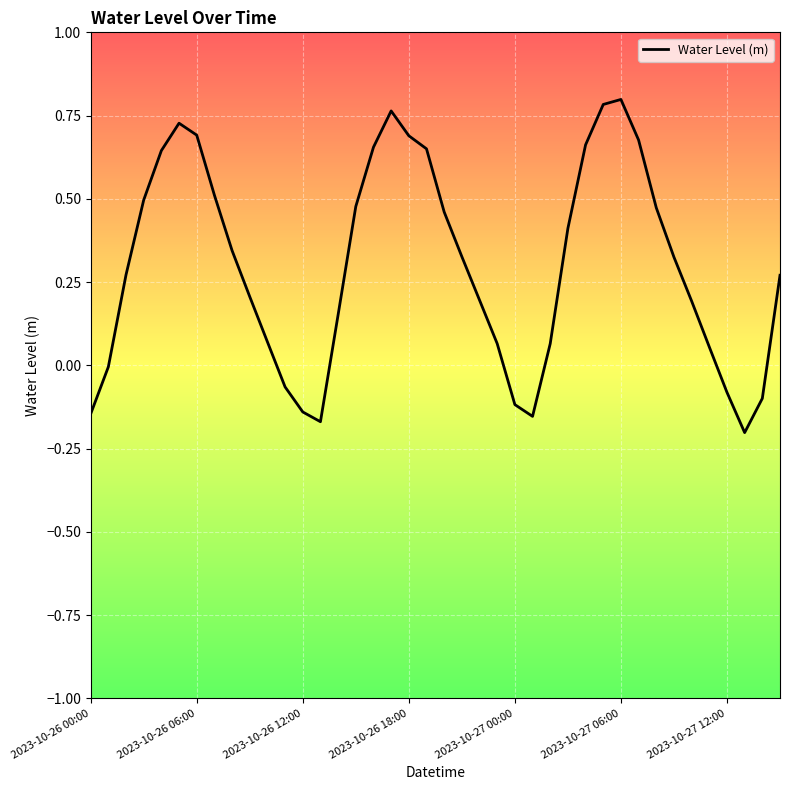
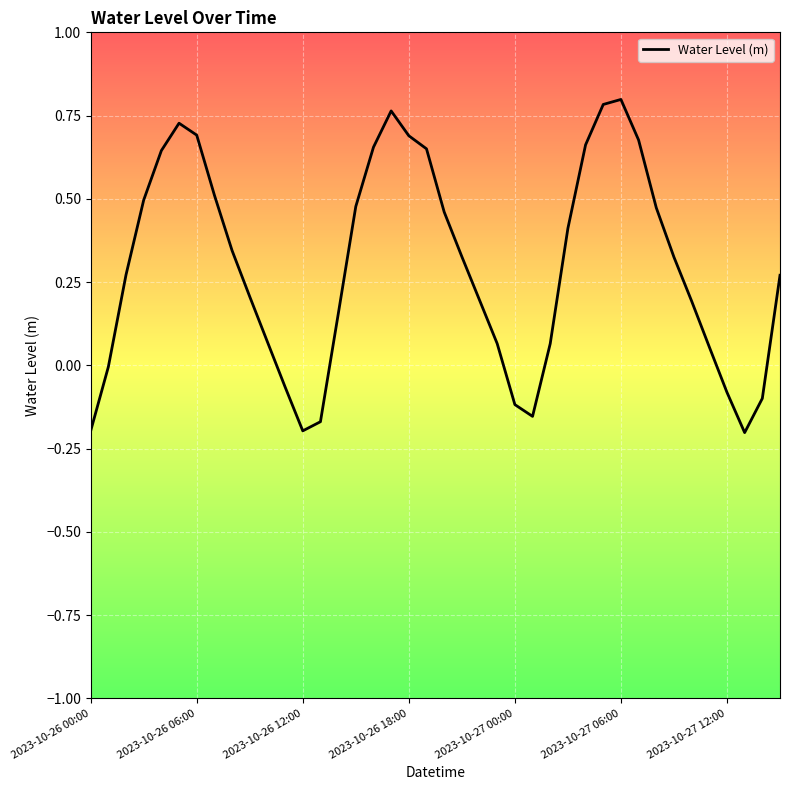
2023-10-26 00:00: -0.15 -> -0.20
2023-10-26 12:00: -0.14 -> -0.20
